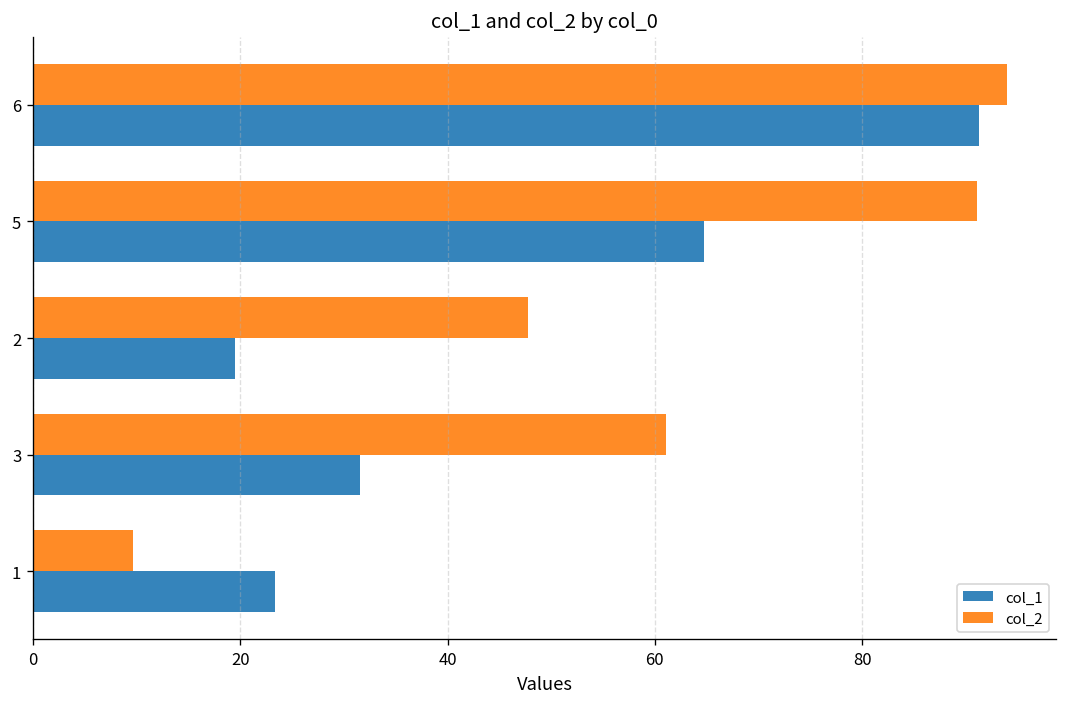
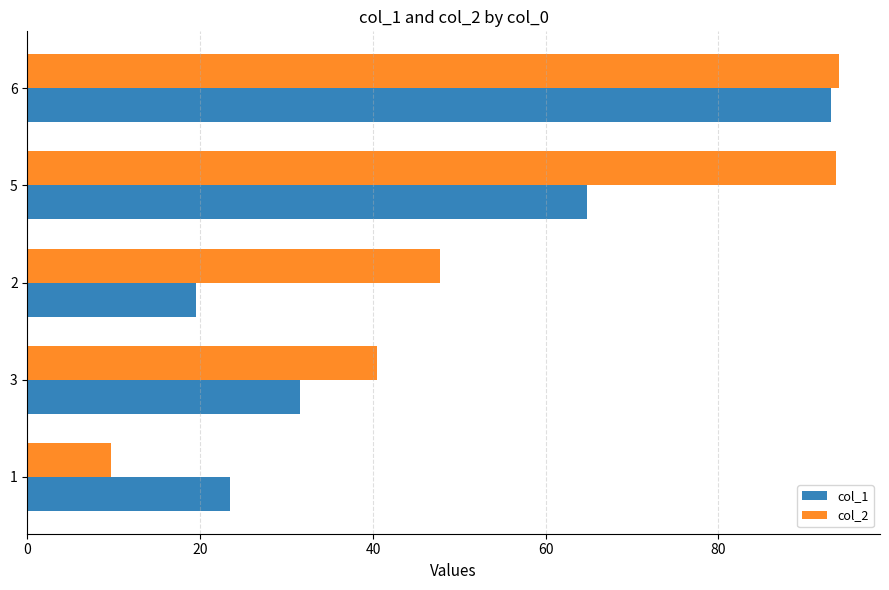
col_1, 6: 91 -> 93
col_2, 5: 91 -> 94
col_2, 3: 61 -> 40
